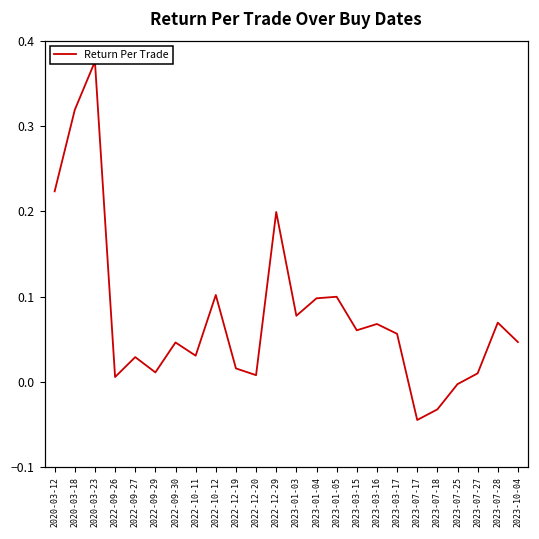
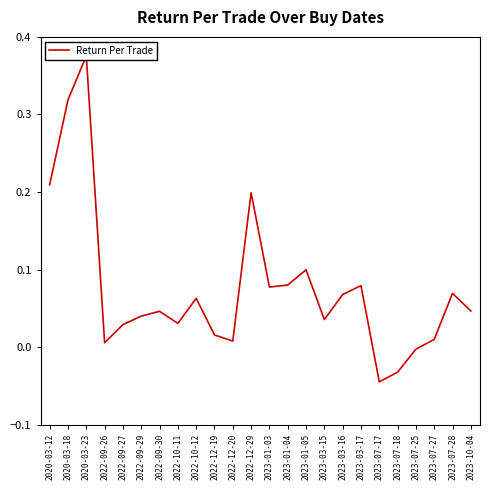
2020-03-12: 0.22 -> 0.21
2022-09-29: 0.01 -> 0.04
2022-10-12: 0.10 -> 0.06
2023-01-04: 0.10 -> 0.08
2023-03-15: 0.06 -> 0.04
2023-03-17: 0.06 -> 0.08
